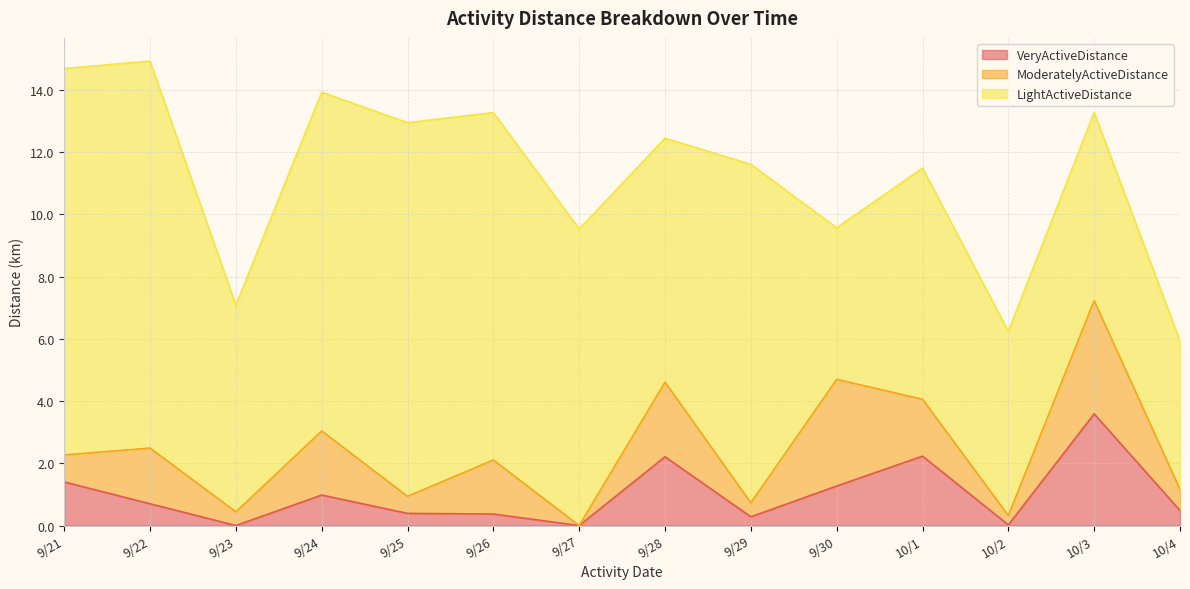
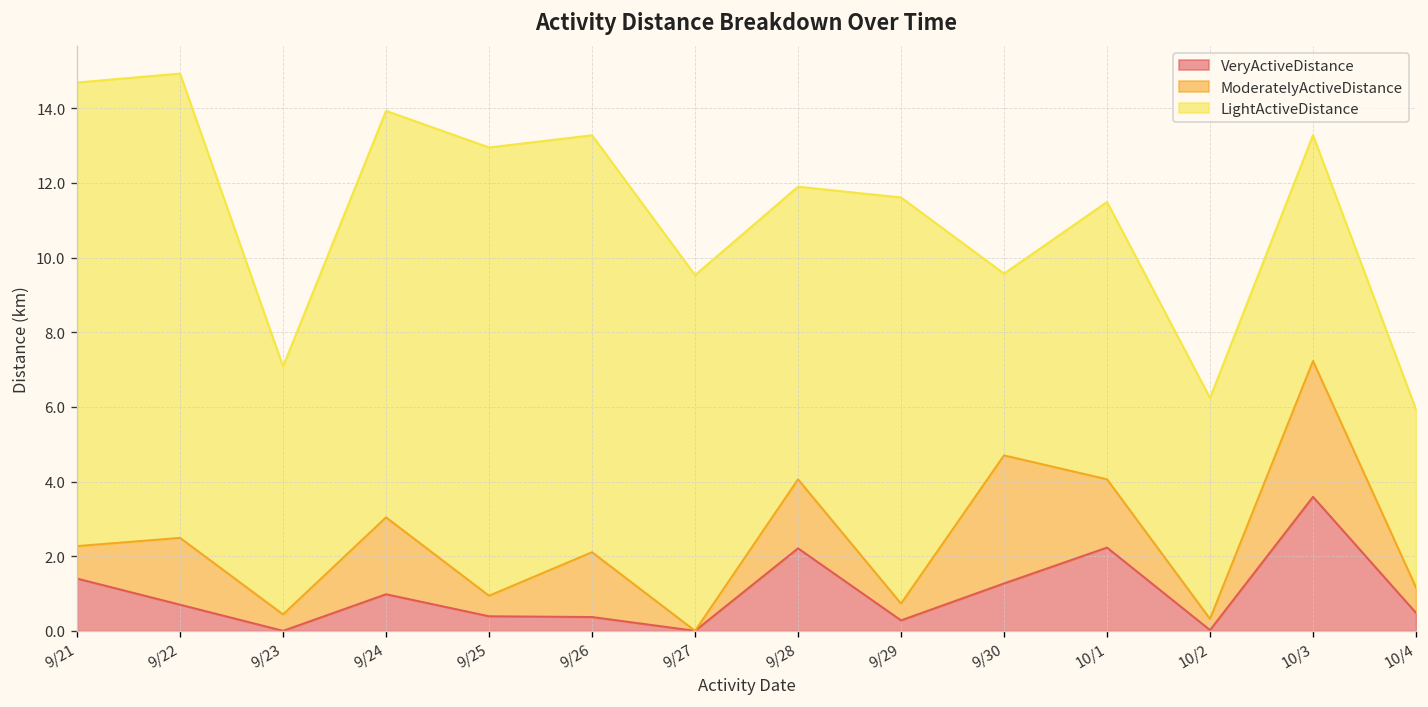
ModeratelyActiveDistance, 9/28: 2.4 -> 1.8
